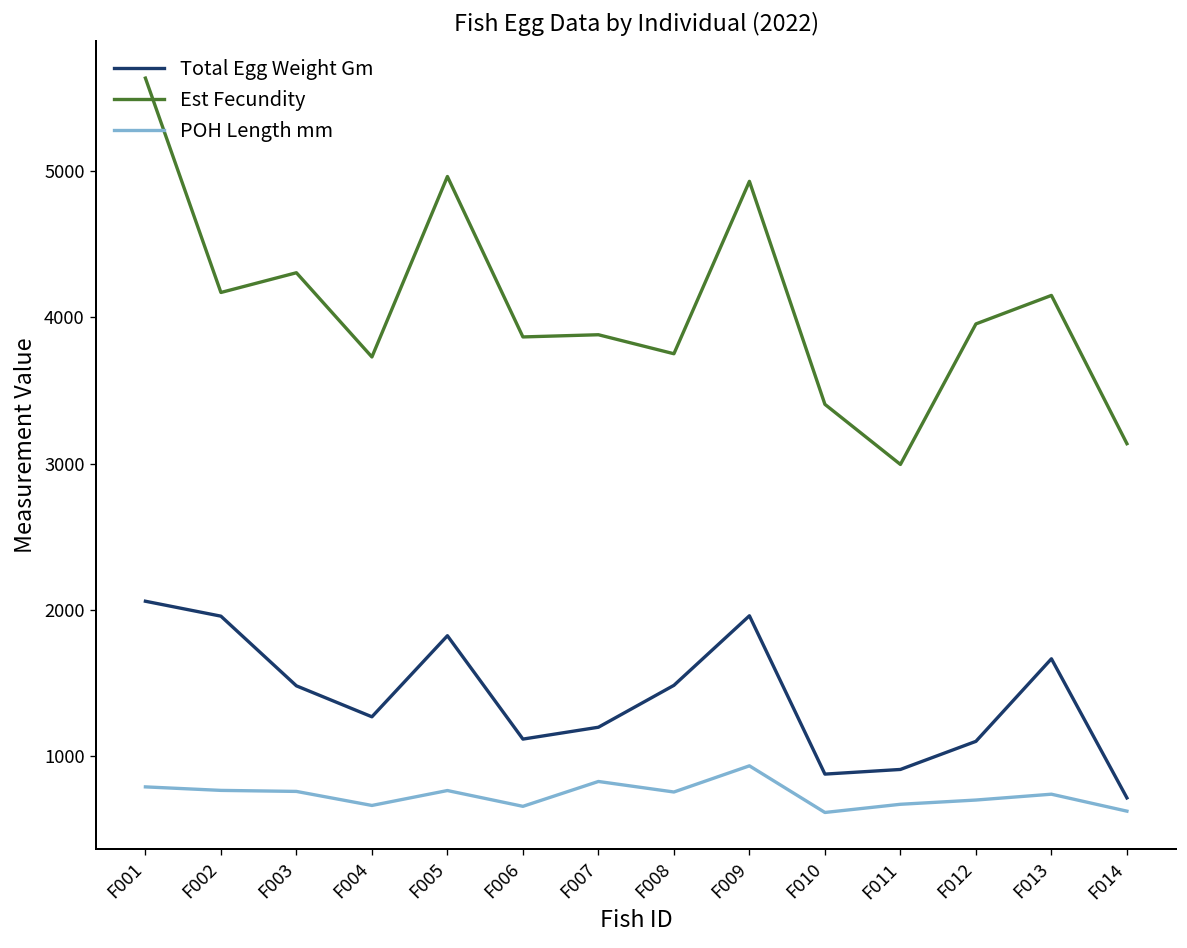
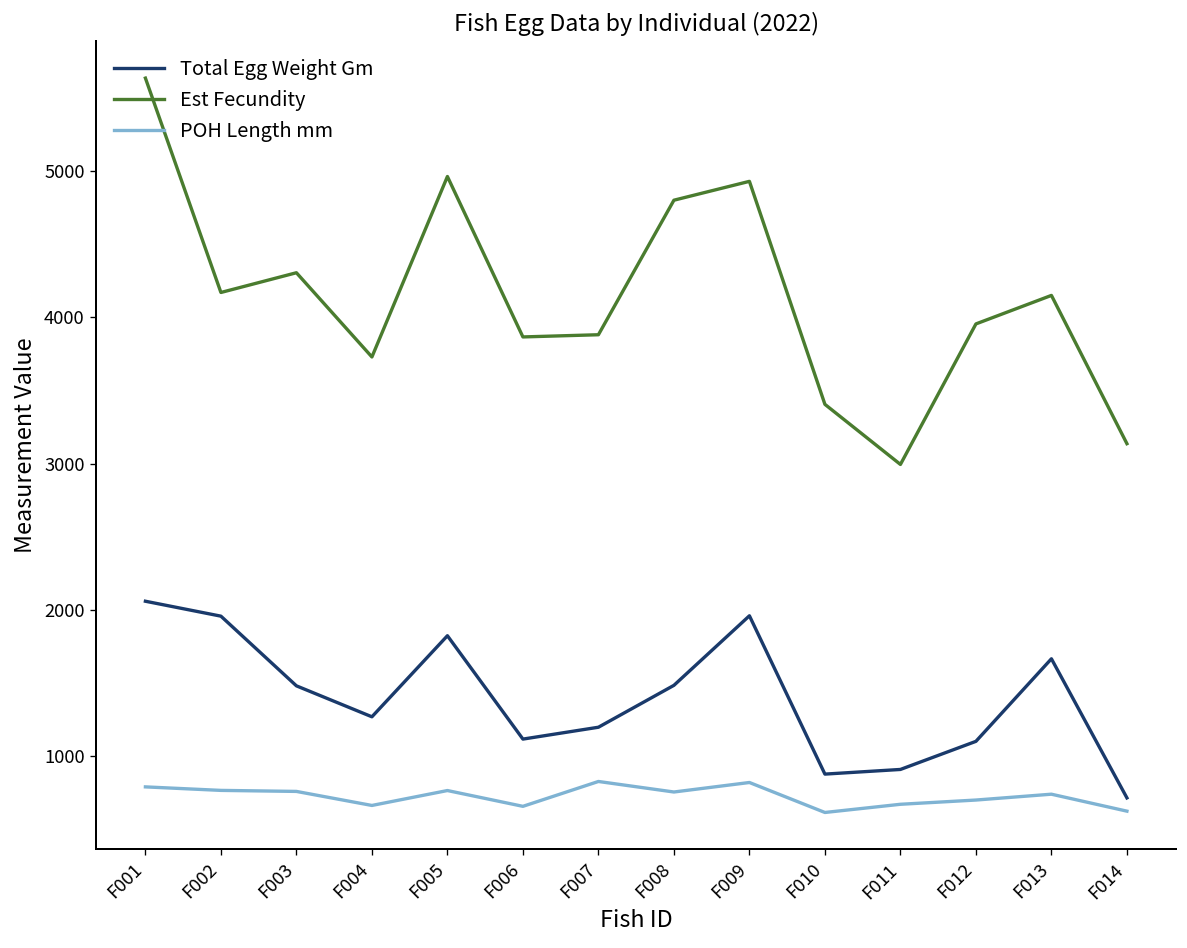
Est Fecundity, F008: 3750 -> 4800
POH Length mm, F009: 930 -> 820
